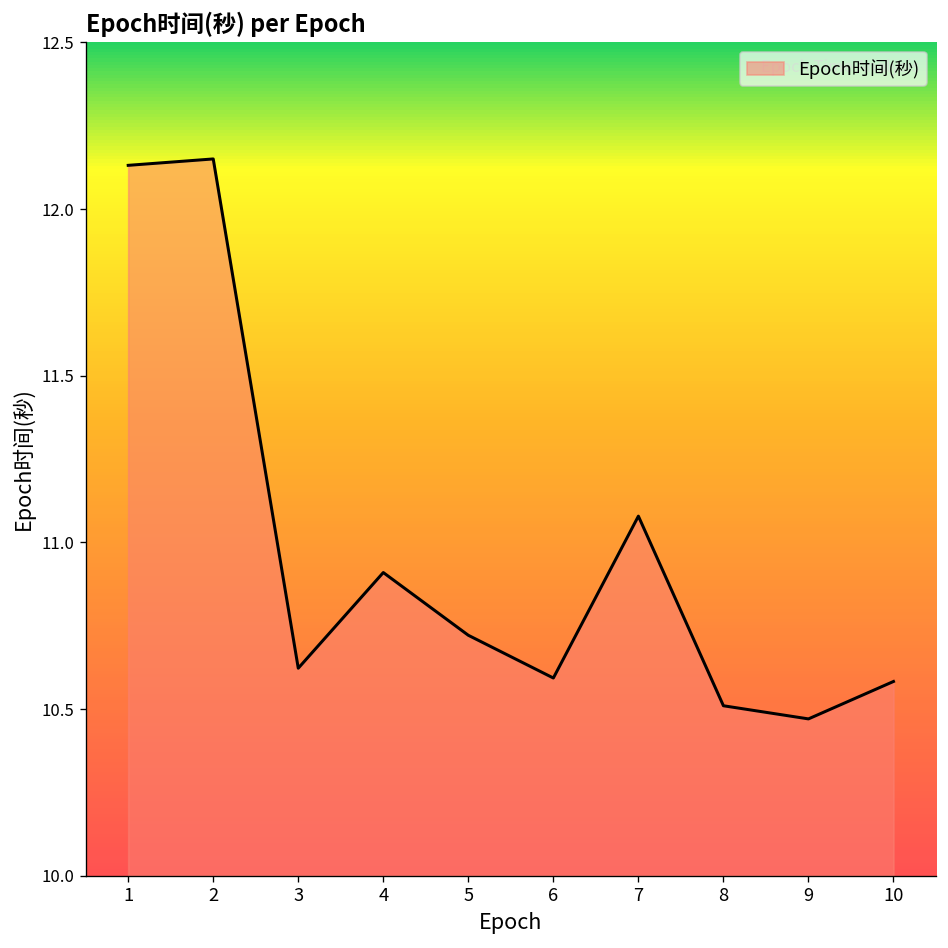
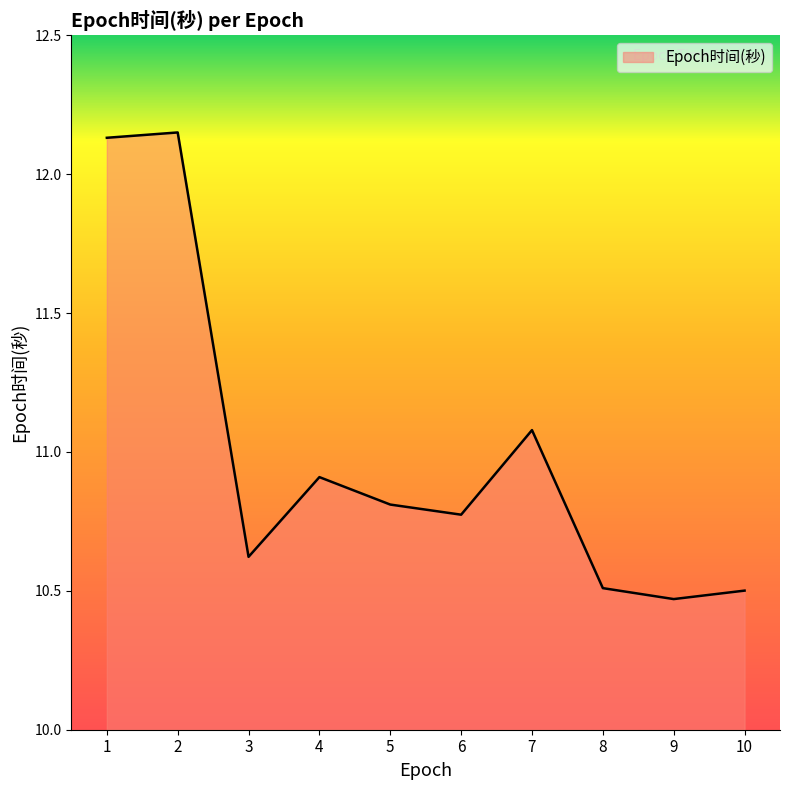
5: 10.72 -> 10.81
6: 10.59 -> 10.77
10: 10.58 -> 10.50
